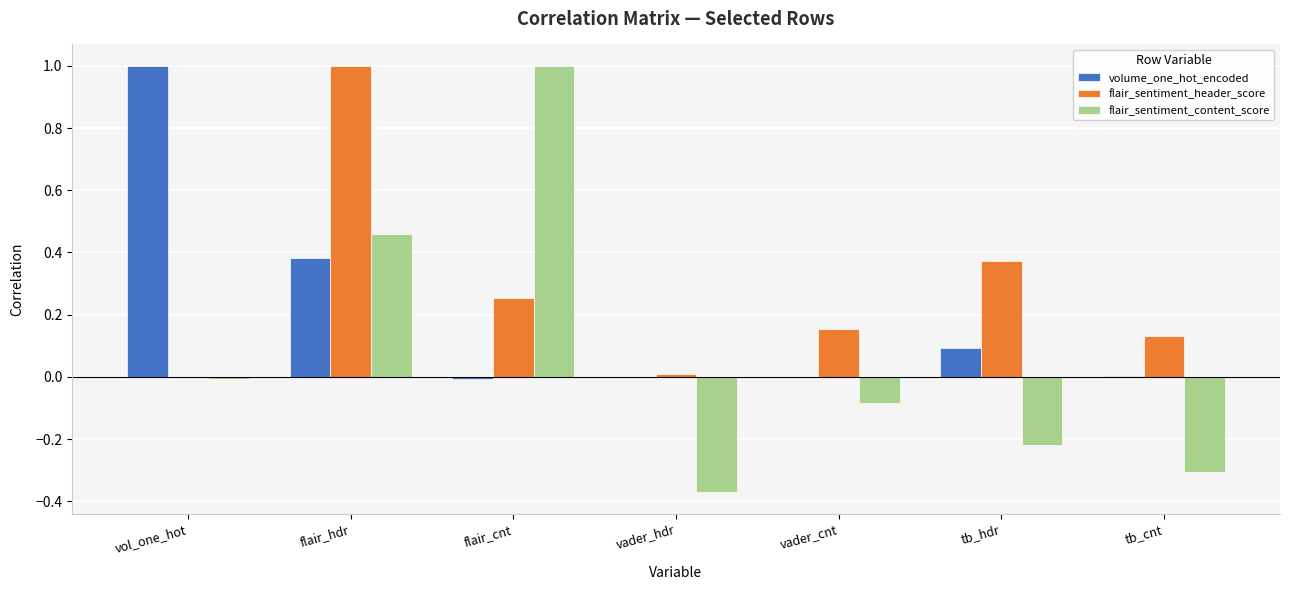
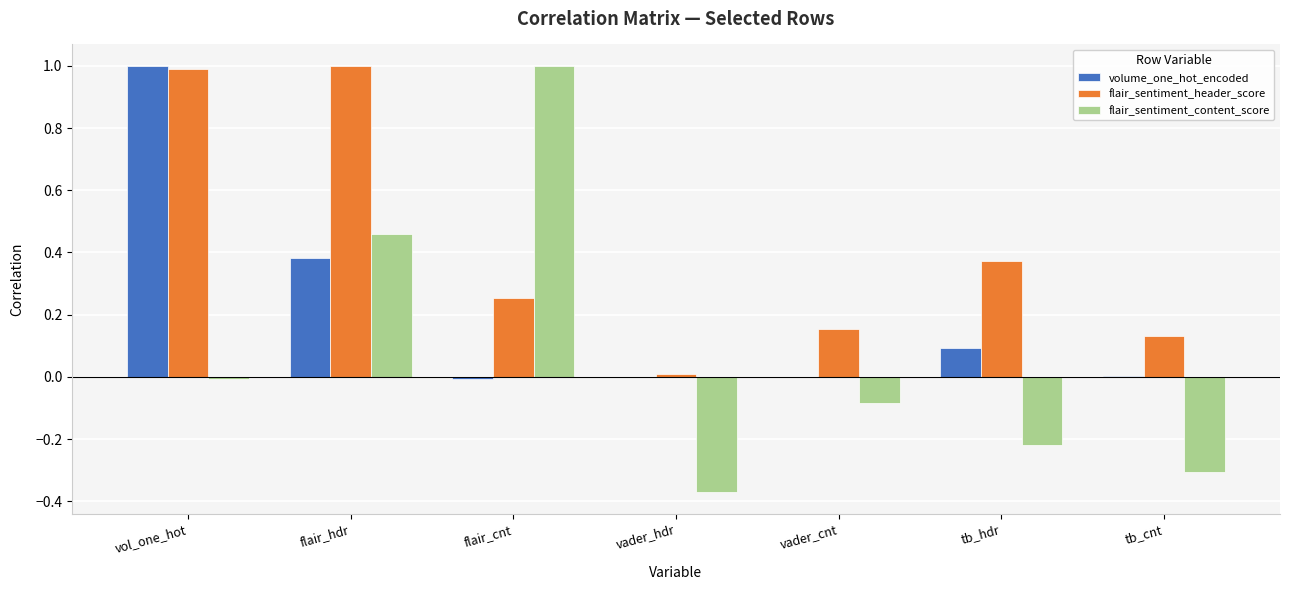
flair_sentiment_header_score, vol_one_hot: 0.00 -> 0.99
